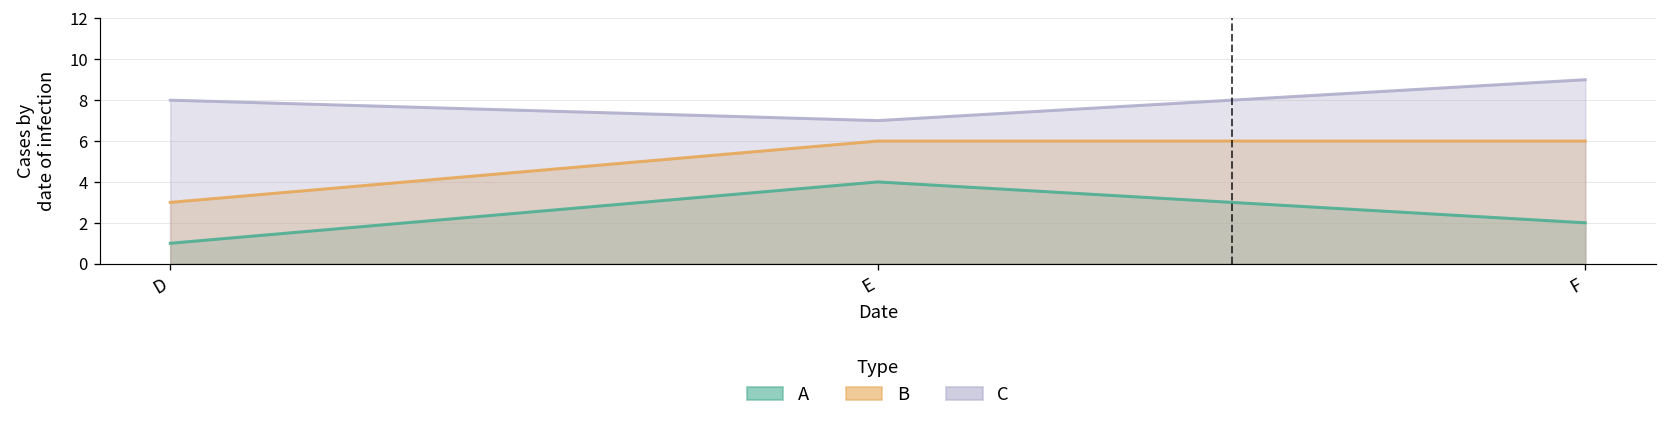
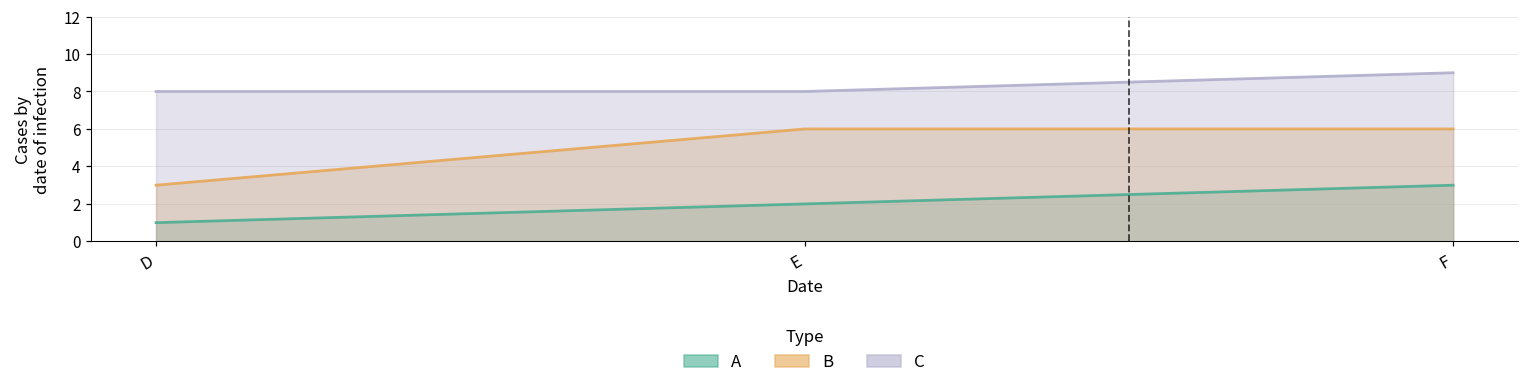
A, E: 4 -> 2
C, E: 7 -> 8
A, F: 2 -> 3
